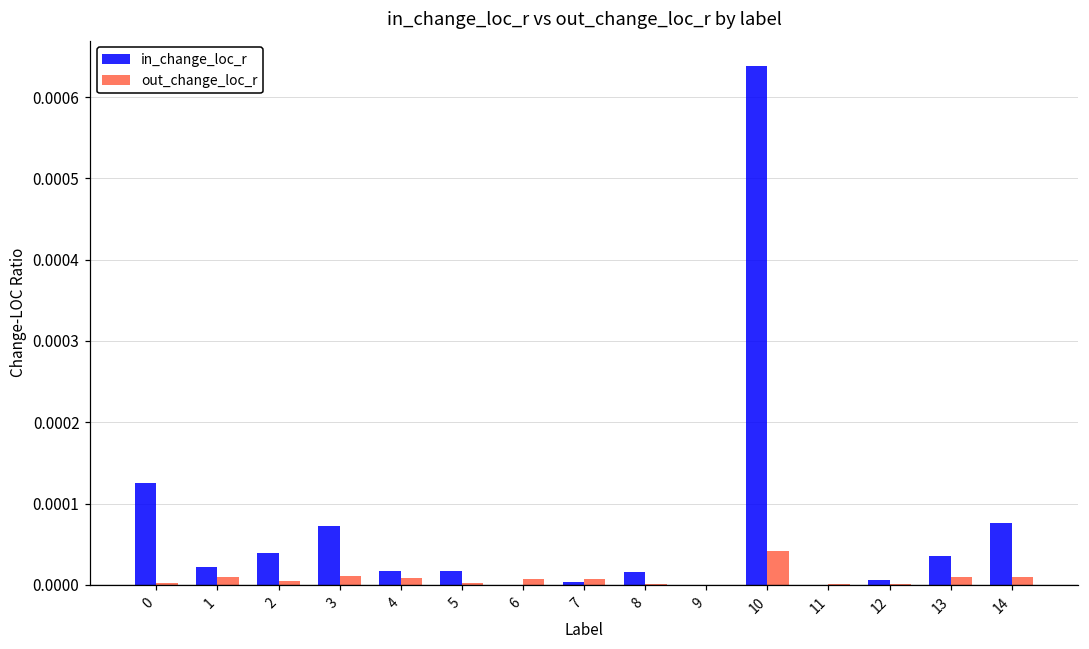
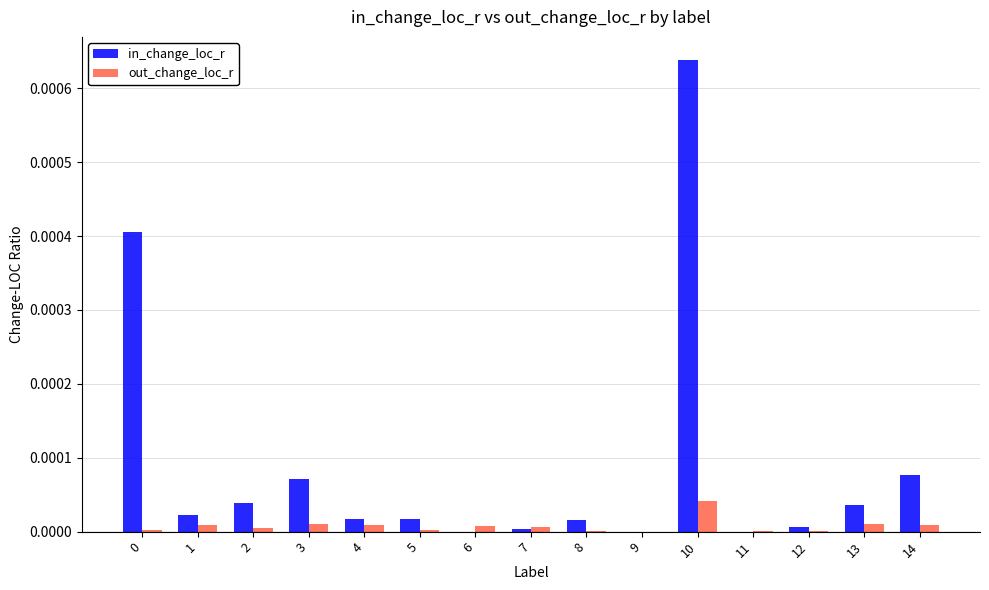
in_change_loc_r, 0: 0.00012 -> 0.00041
